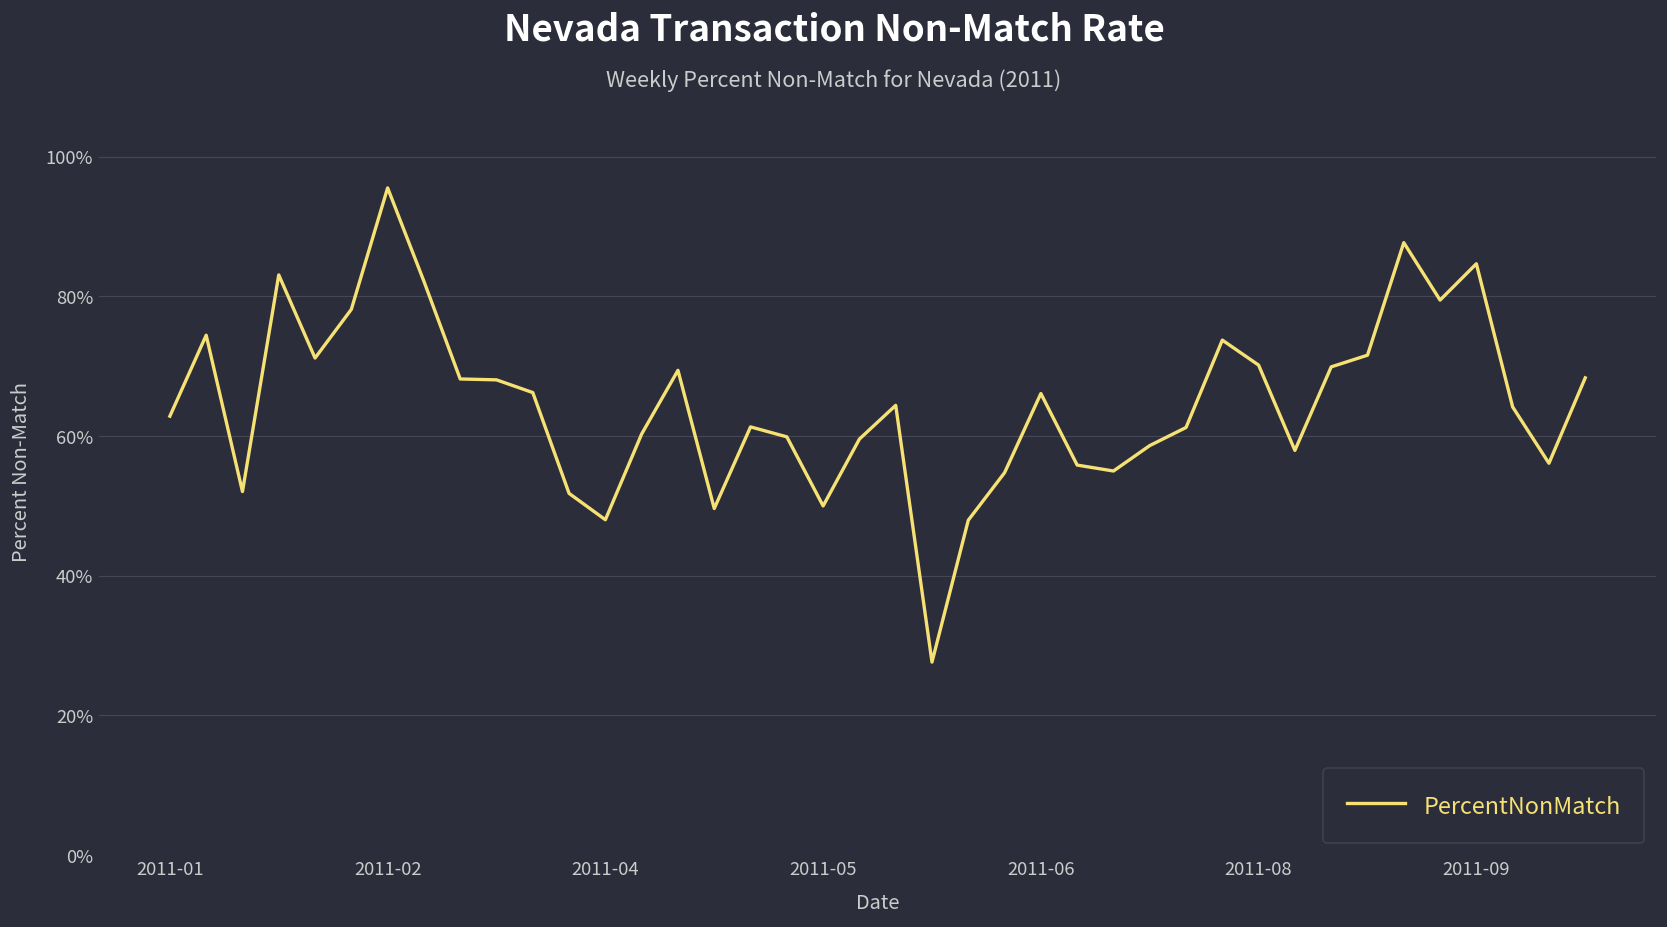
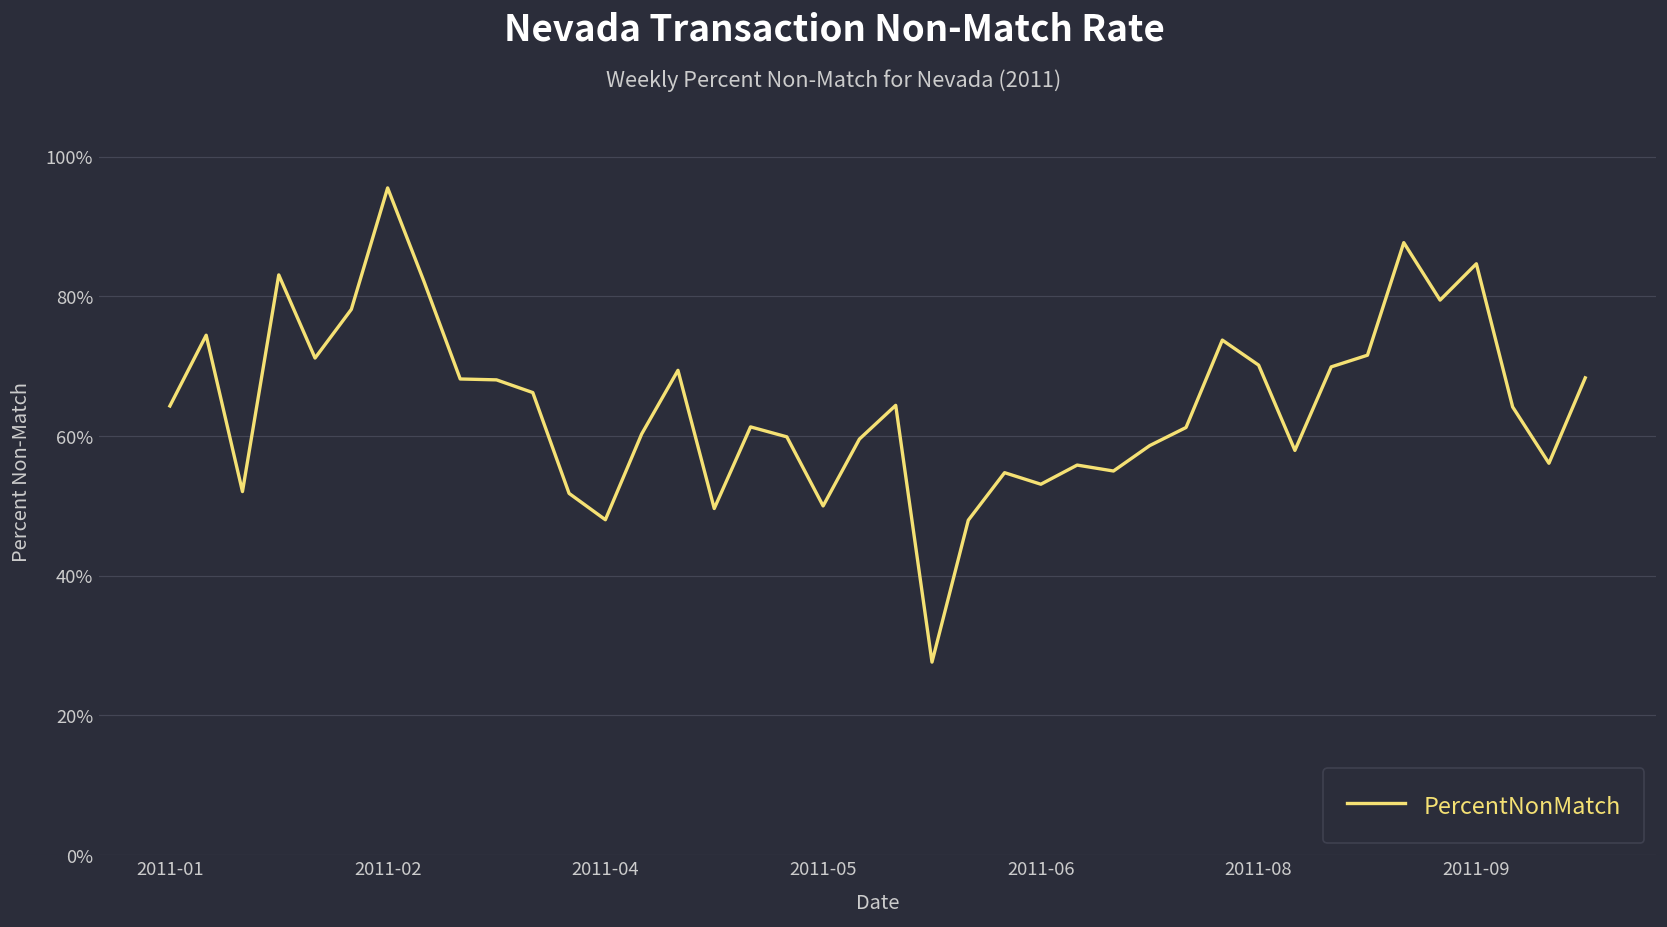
2011-01: 63% -> 64%
2011-06: 66% -> 53%
